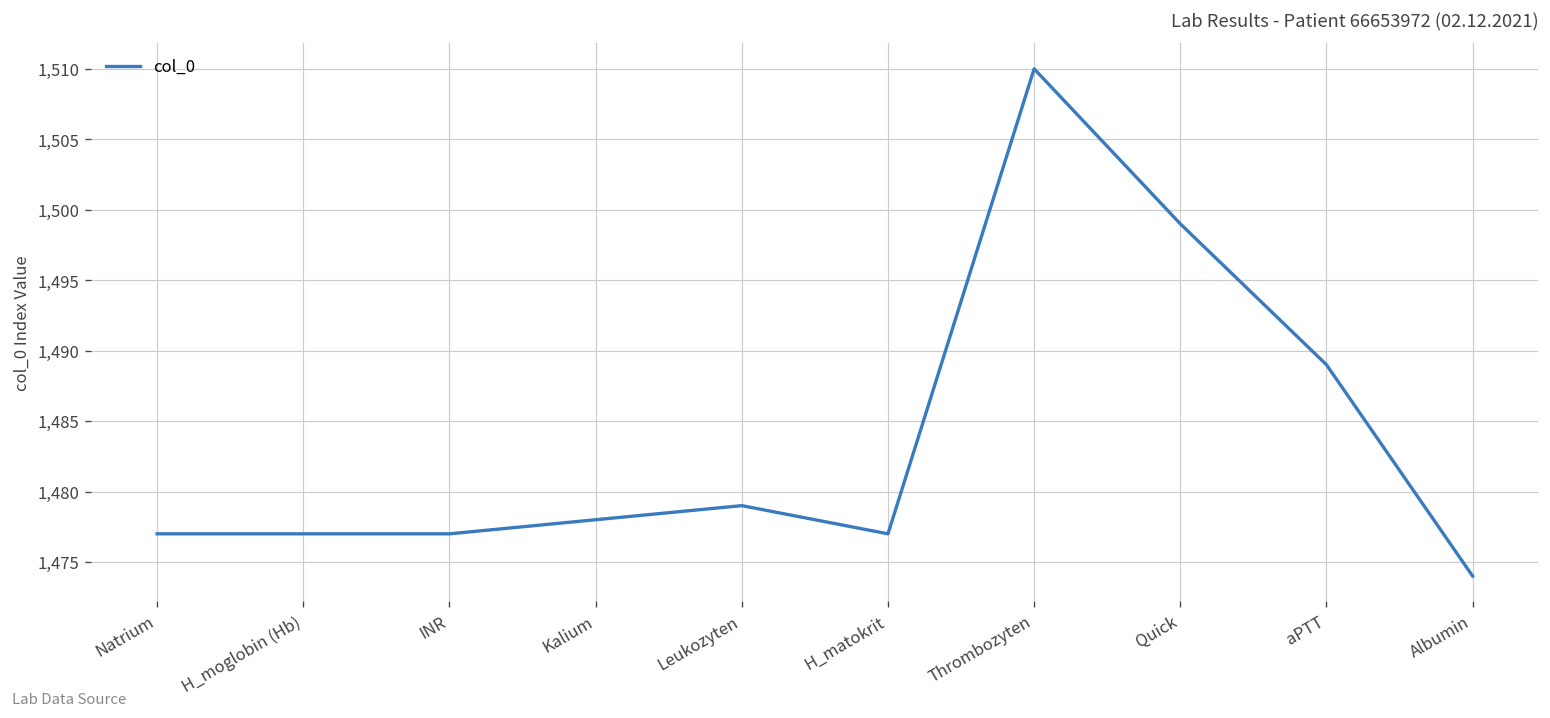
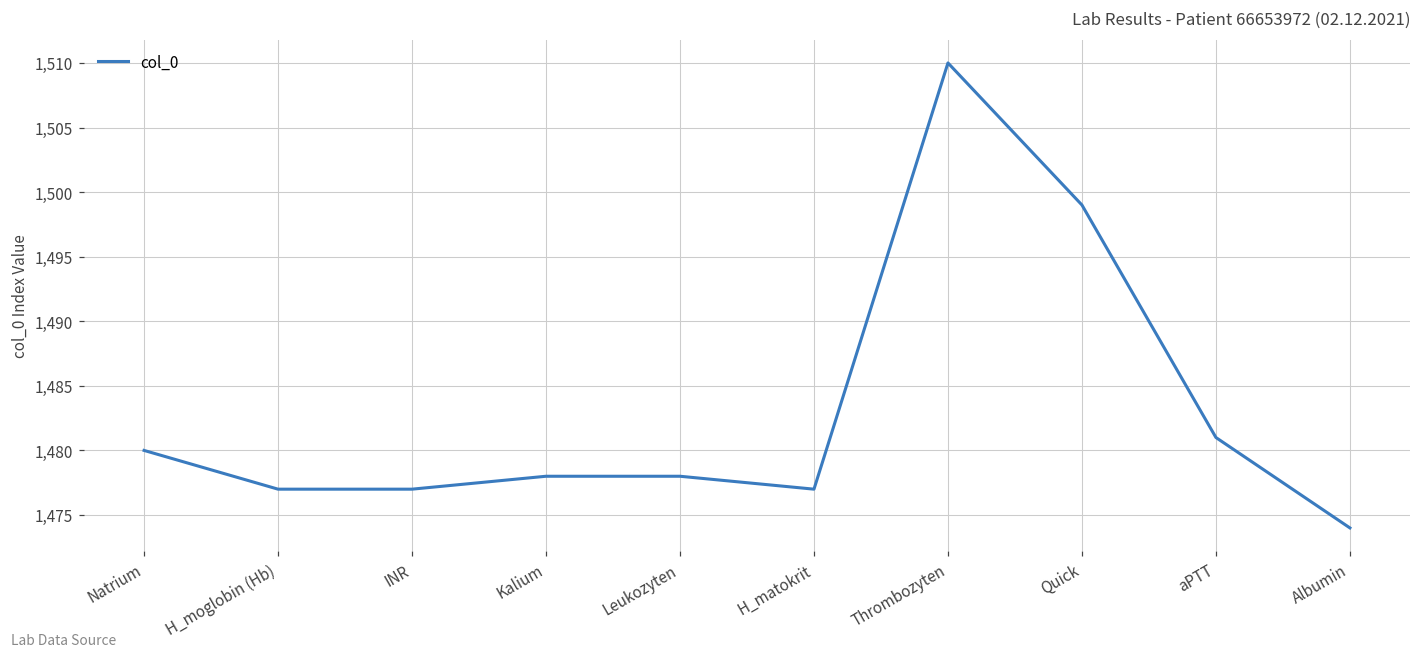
Natrium: 1,477 -> 1,480
Leukozyten: 1,479 -> 1,478
aPTT: 1,489 -> 1,481
